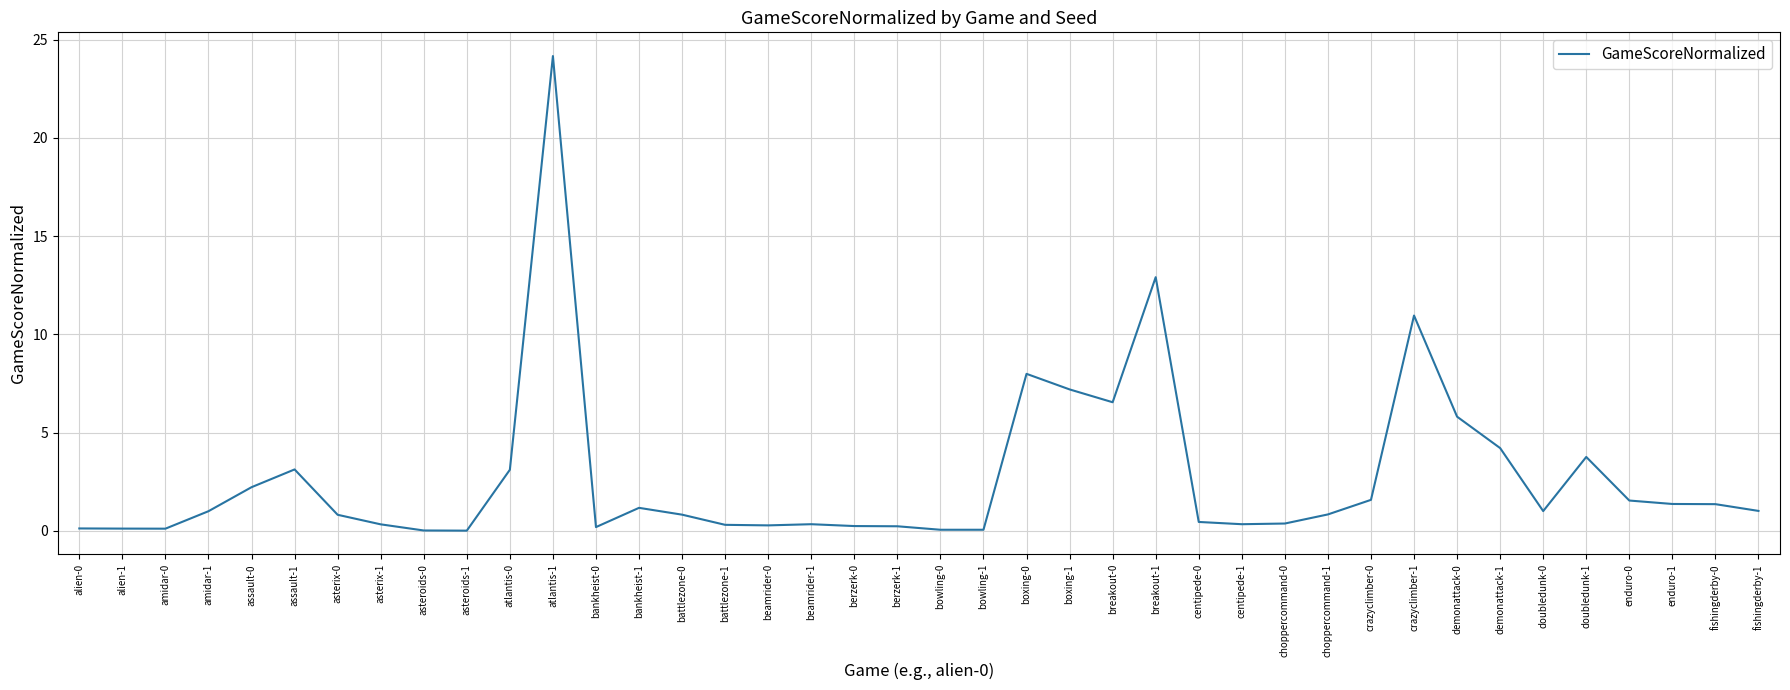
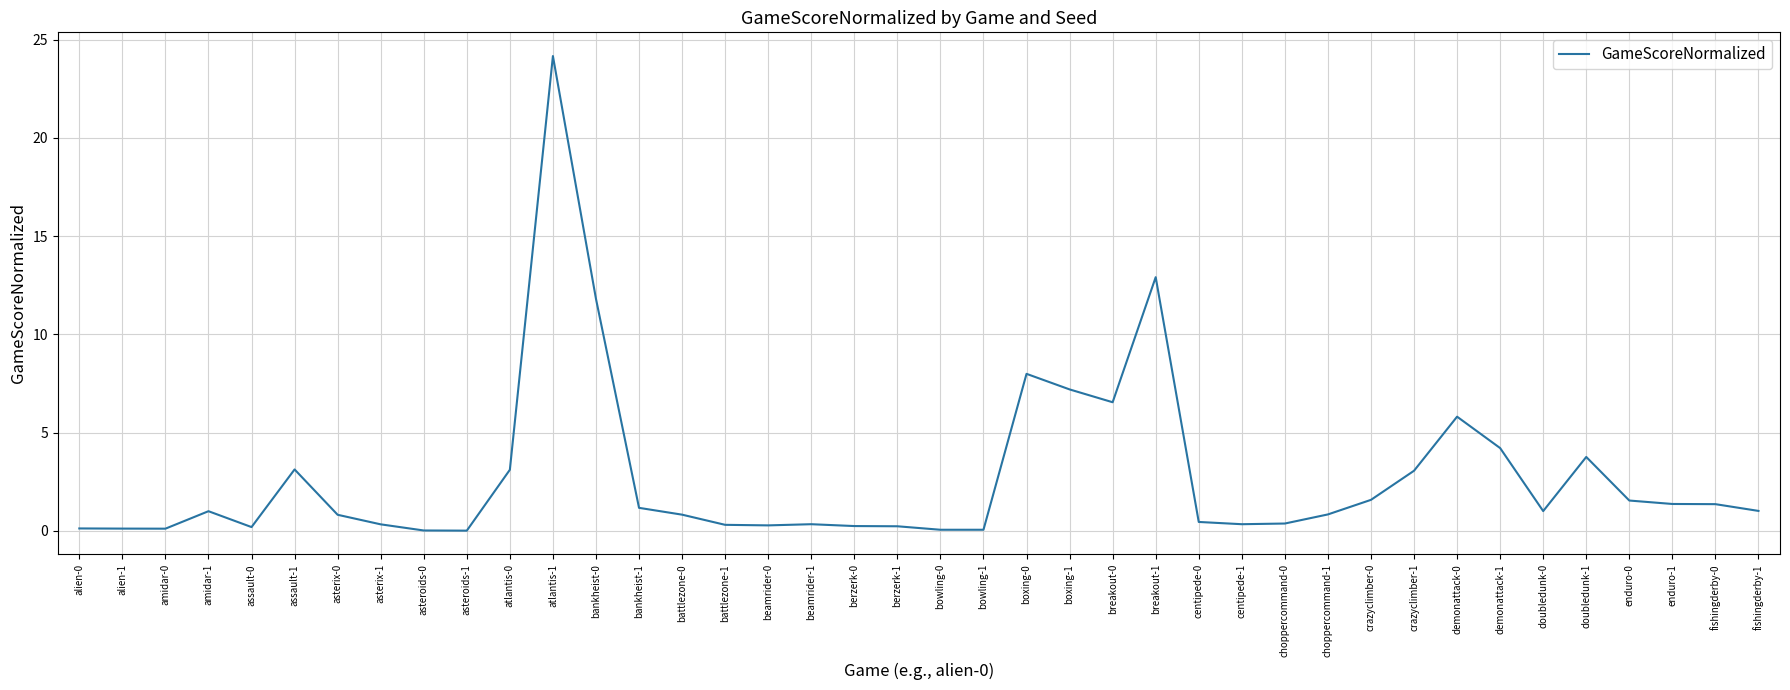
assault-0: 2.2 -> 0.2
bankheist-0: 0.2 -> 11.8
crazyclimber-1: 11.0 -> 3.1
